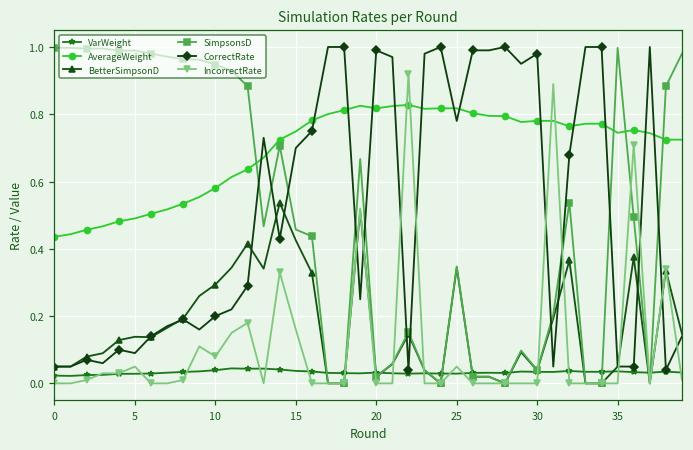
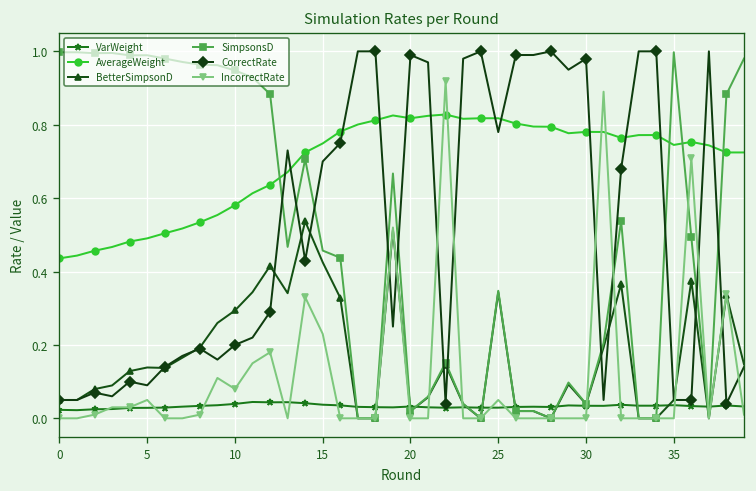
IncorrectRate, 15: 0.16 -> 0.23
